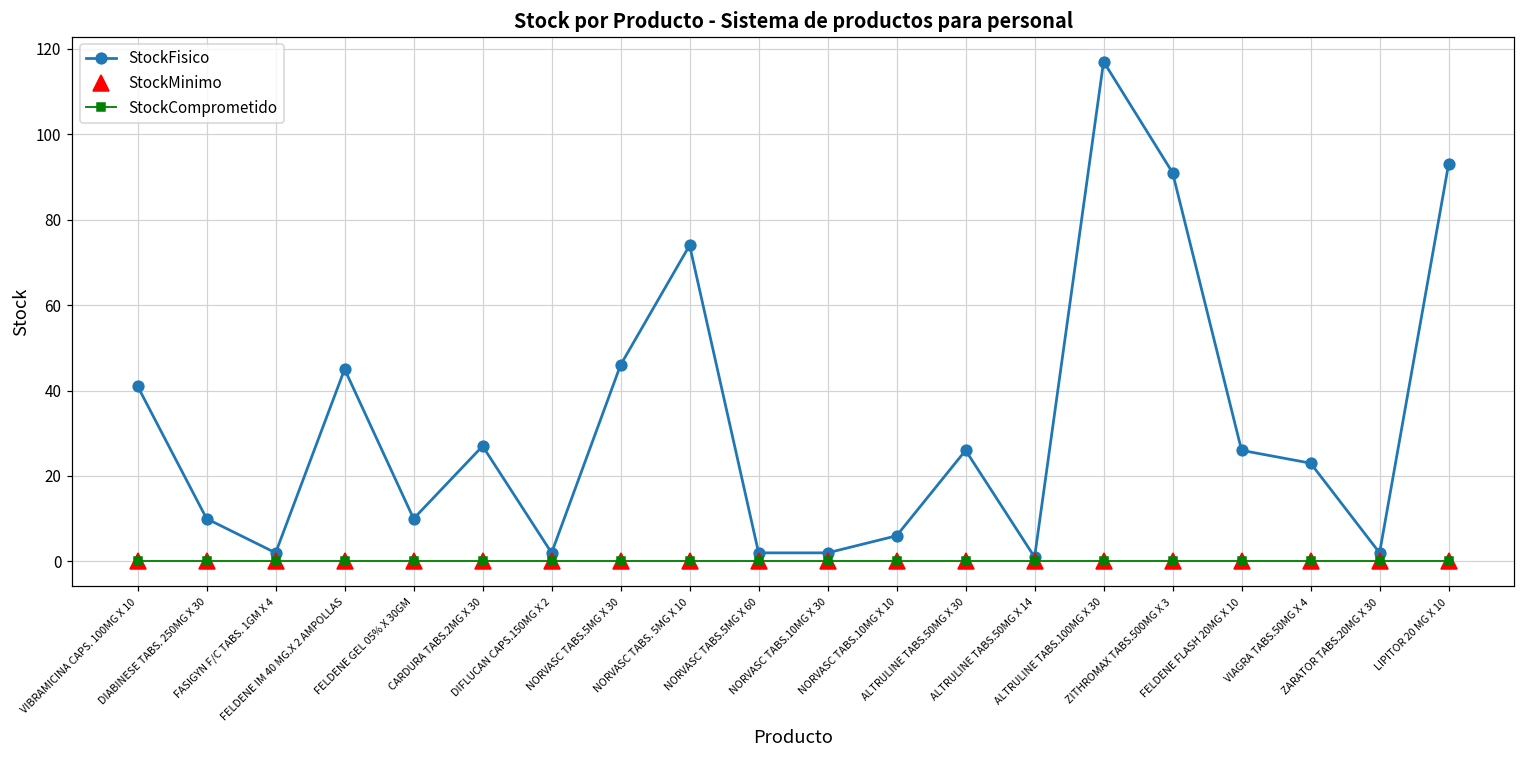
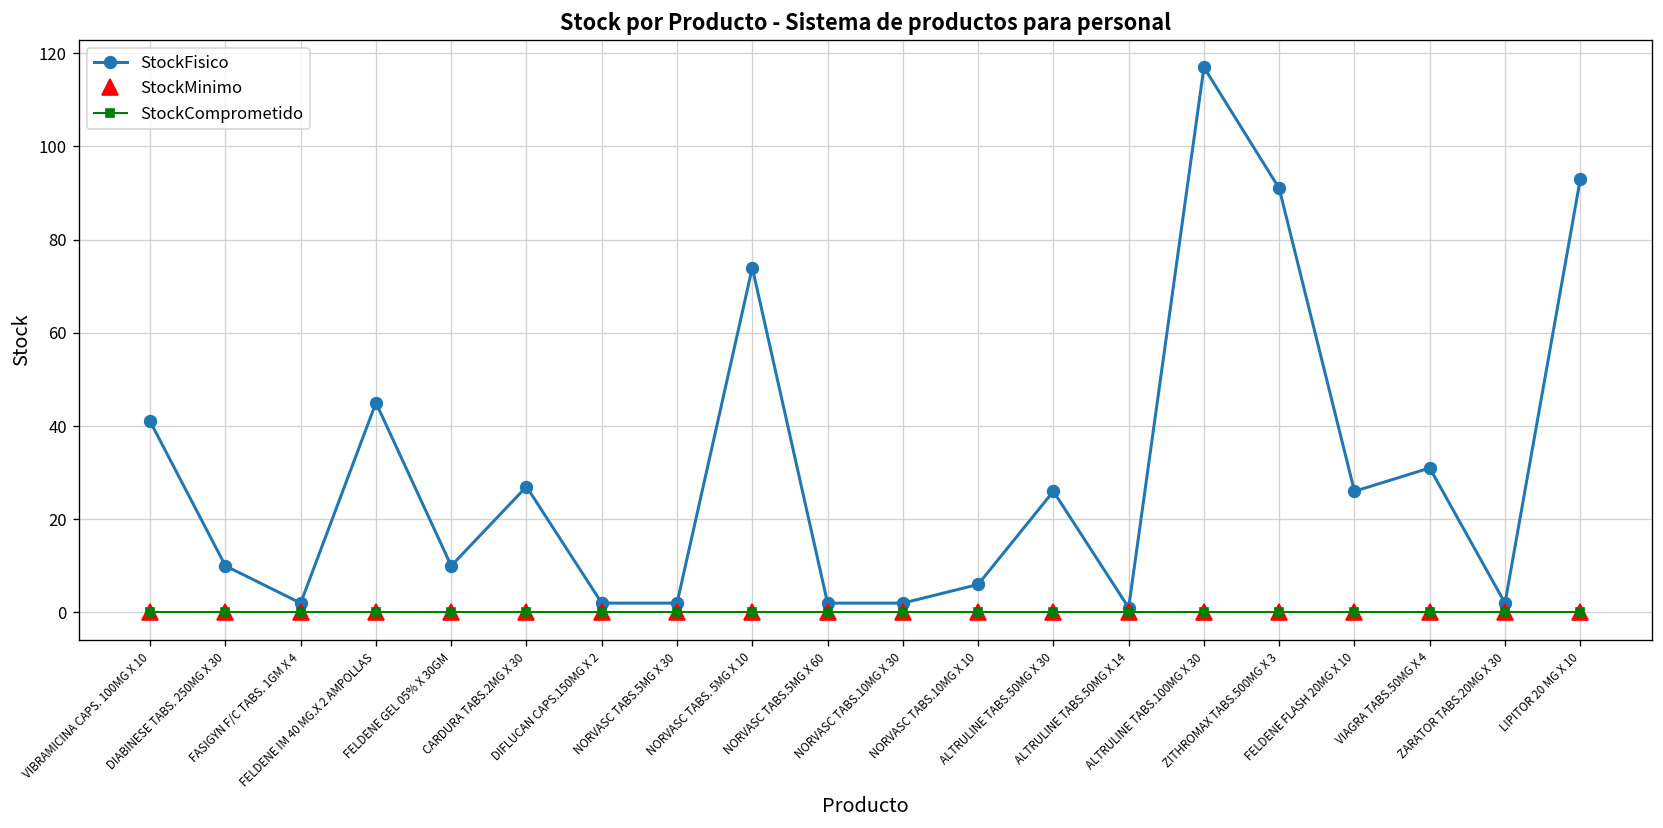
StockFisico, NORVASC TABS.5MG X 30: 46 -> 2
StockFisico, VIAGRA TABS.50MG X 4: 23 -> 31
